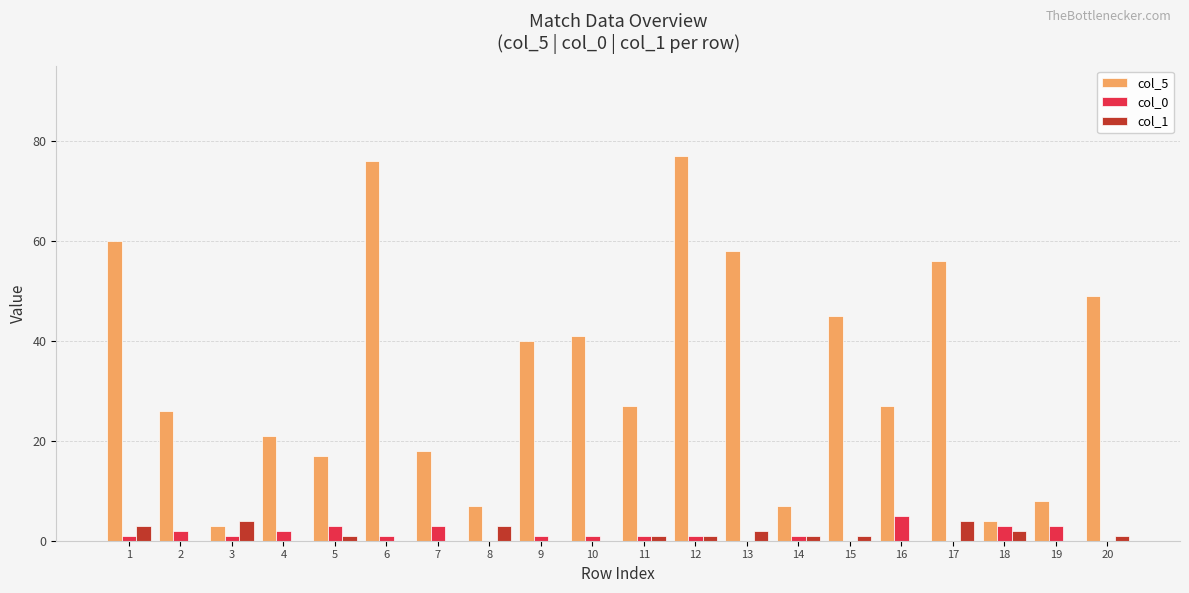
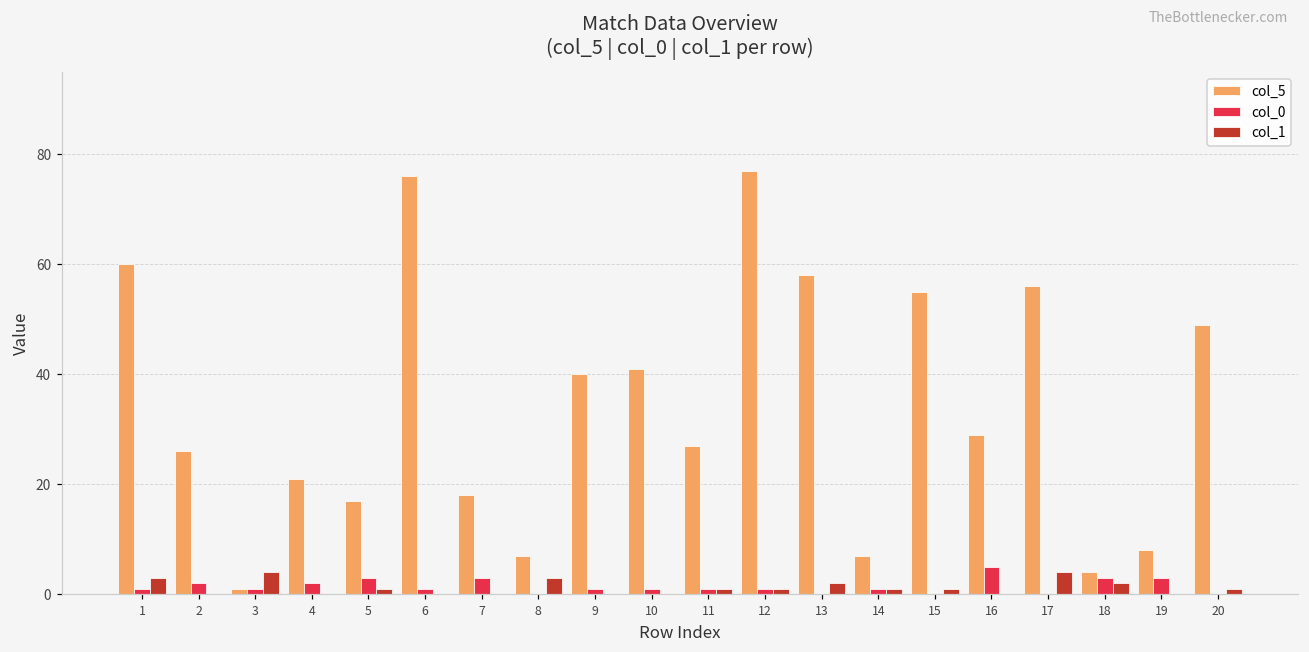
col_5, 3: 3 -> 1
col_5, 15: 45 -> 55
col_5, 16: 27 -> 29
